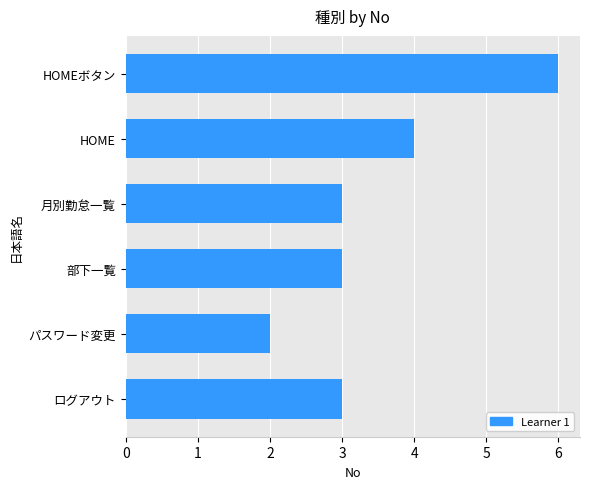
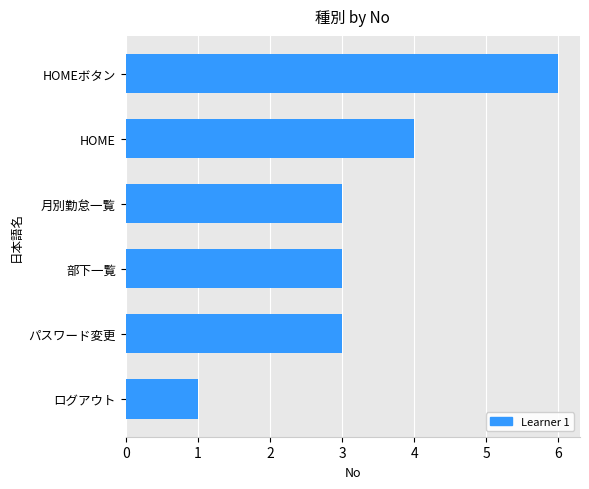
パスワード変更: 2 -> 3
ログアウト: 3 -> 1
